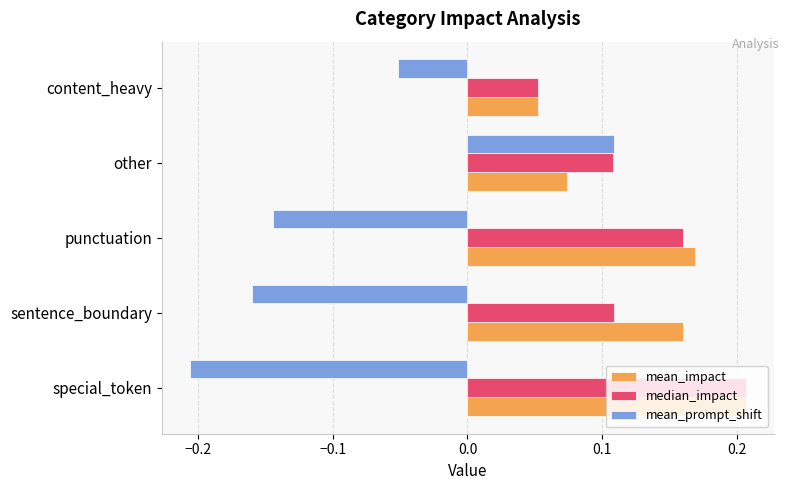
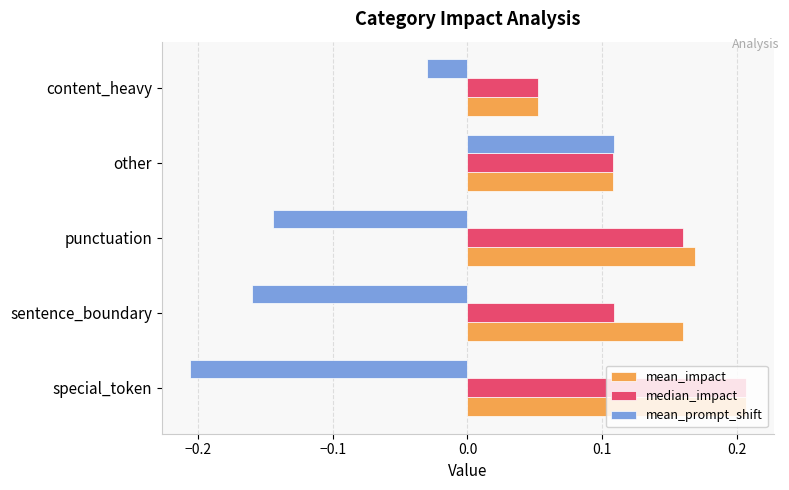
mean_prompt_shift, content_heavy: -0.052 -> -0.030
mean_impact, other: 0.074 -> 0.108
